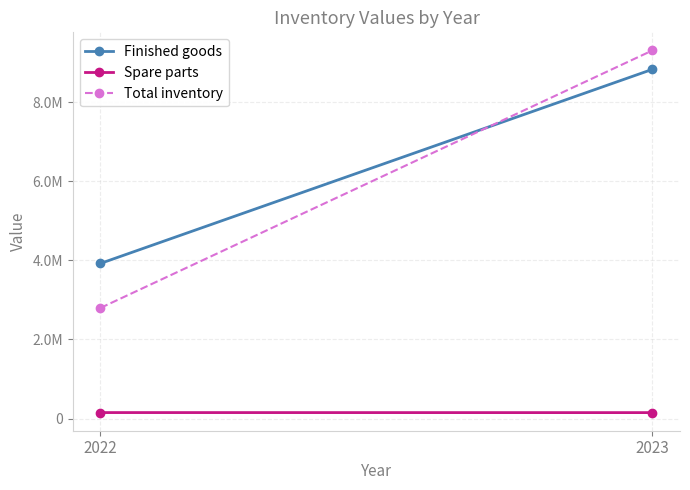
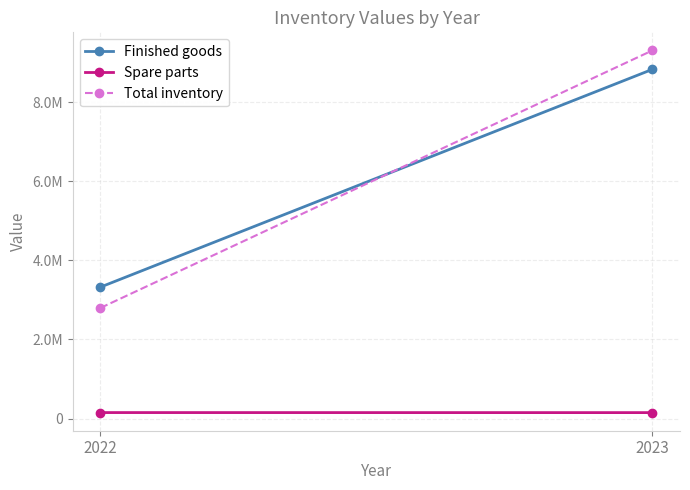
Finished goods, 2022: 3900000 -> 3300000
